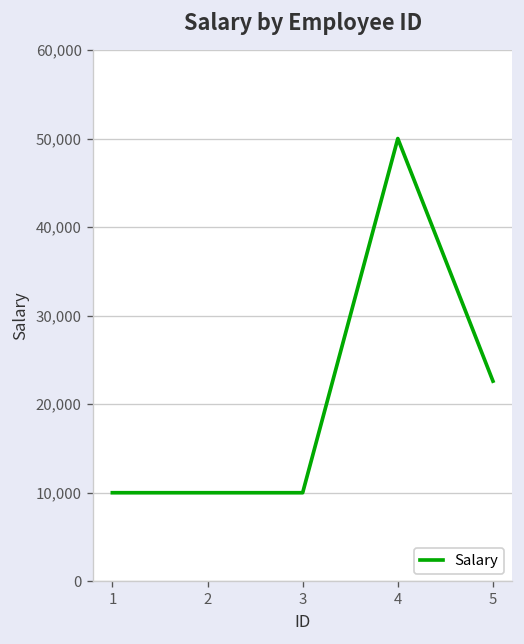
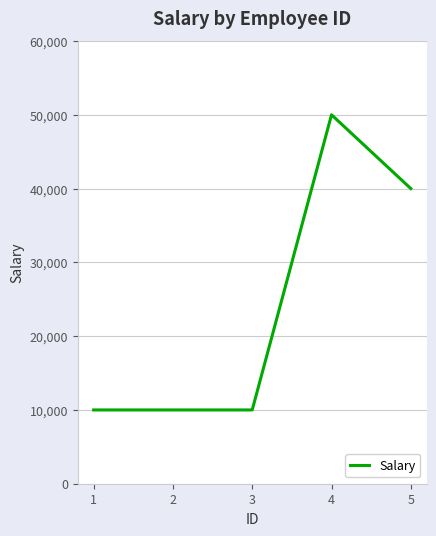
5: 23,000 -> 40,000
